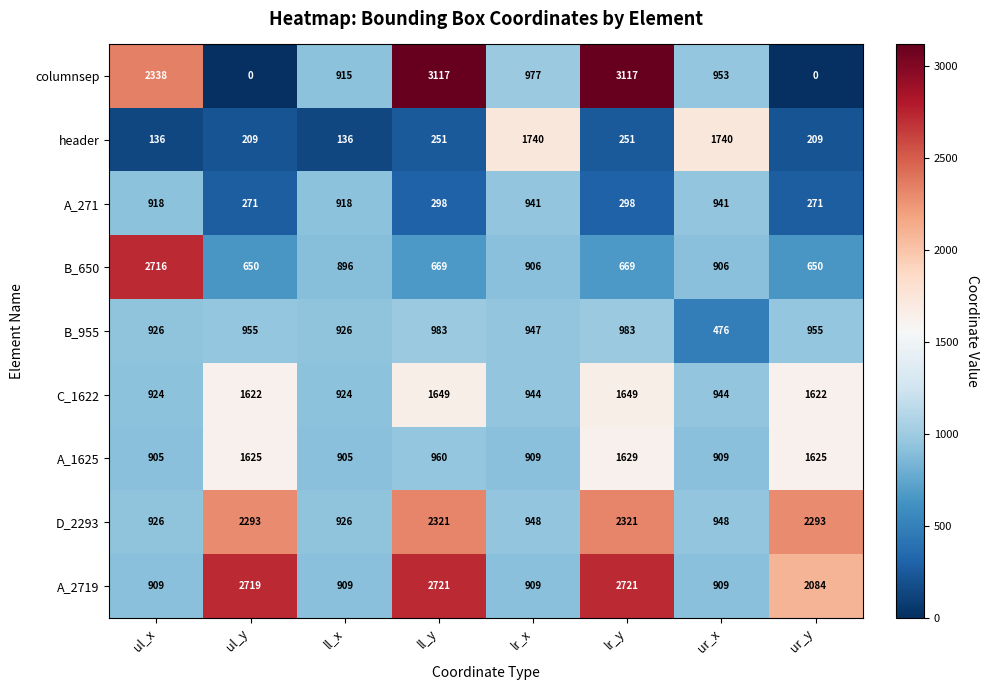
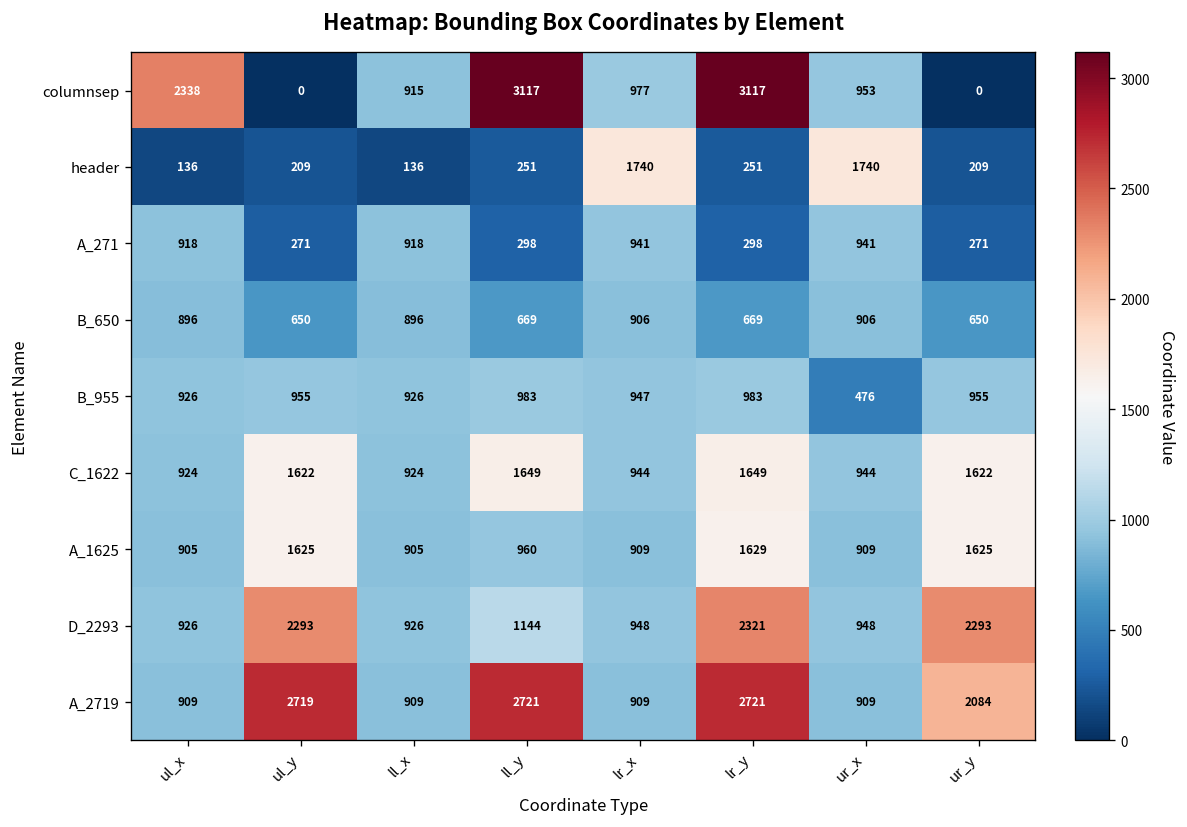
B_650, ul_x: 2716 -> 896
D_2293, ll_y: 2321 -> 1144
